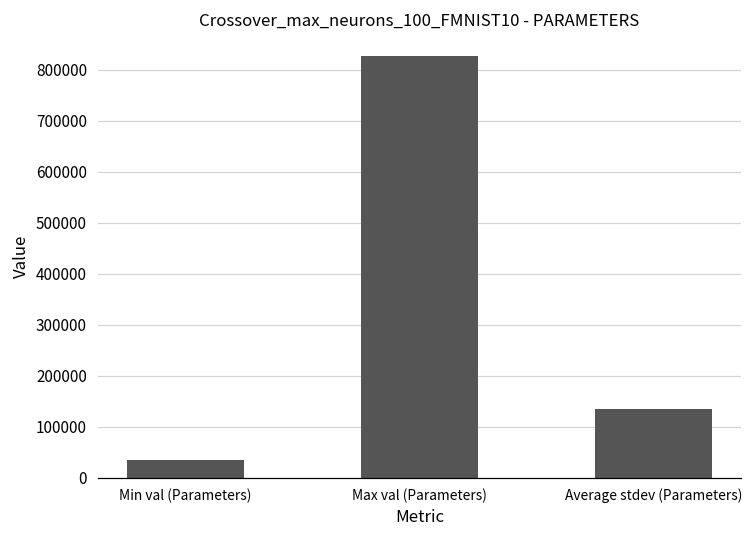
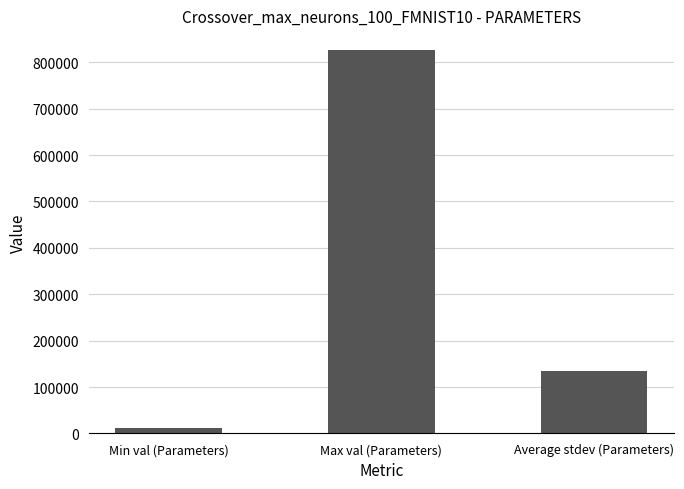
Min val (Parameters): 30000 -> 10000
